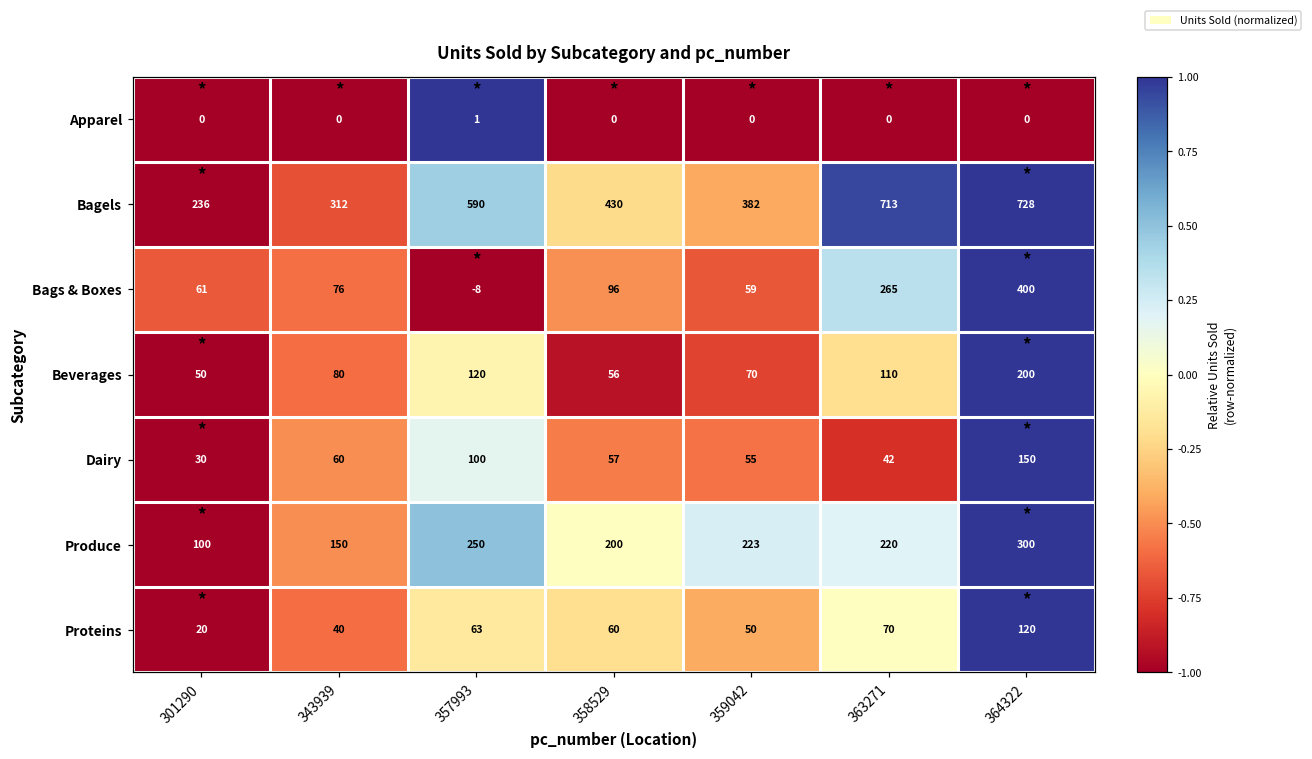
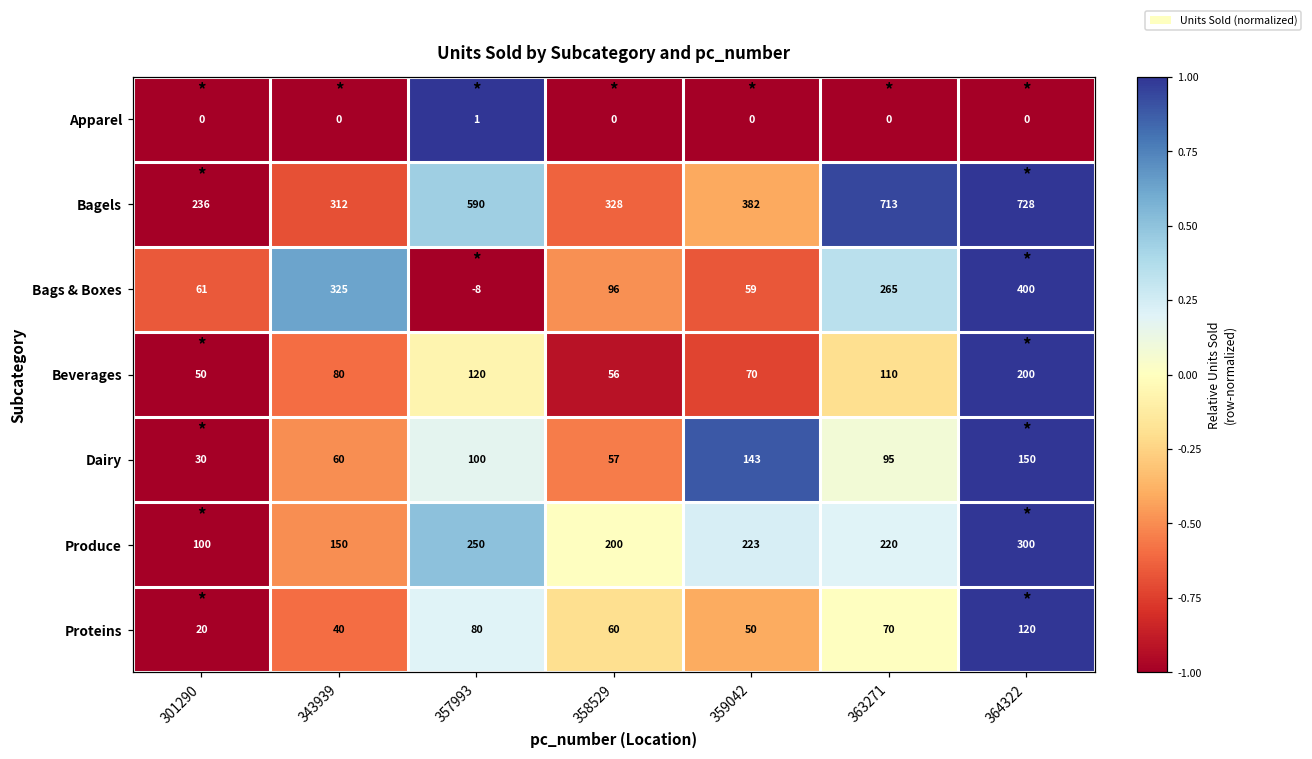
Bagels, 358529: 430 -> 328
Bags & Boxes, 343939: 76 -> 325
Dairy, 359042: 55 -> 143
Dairy, 363271: 42 -> 95
Proteins, 357993: 63 -> 80
